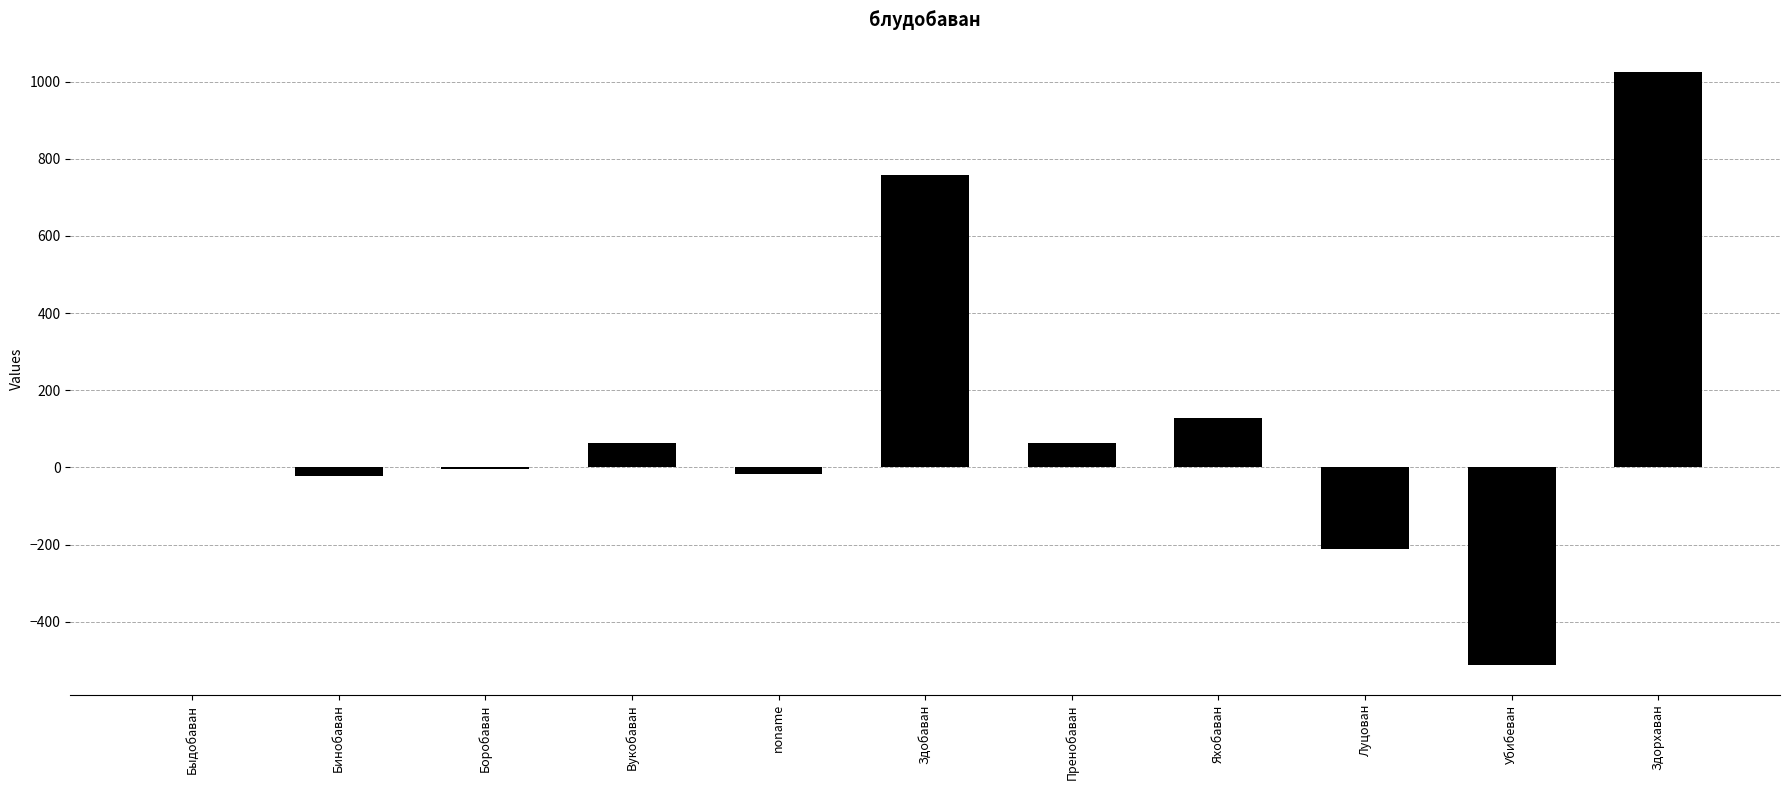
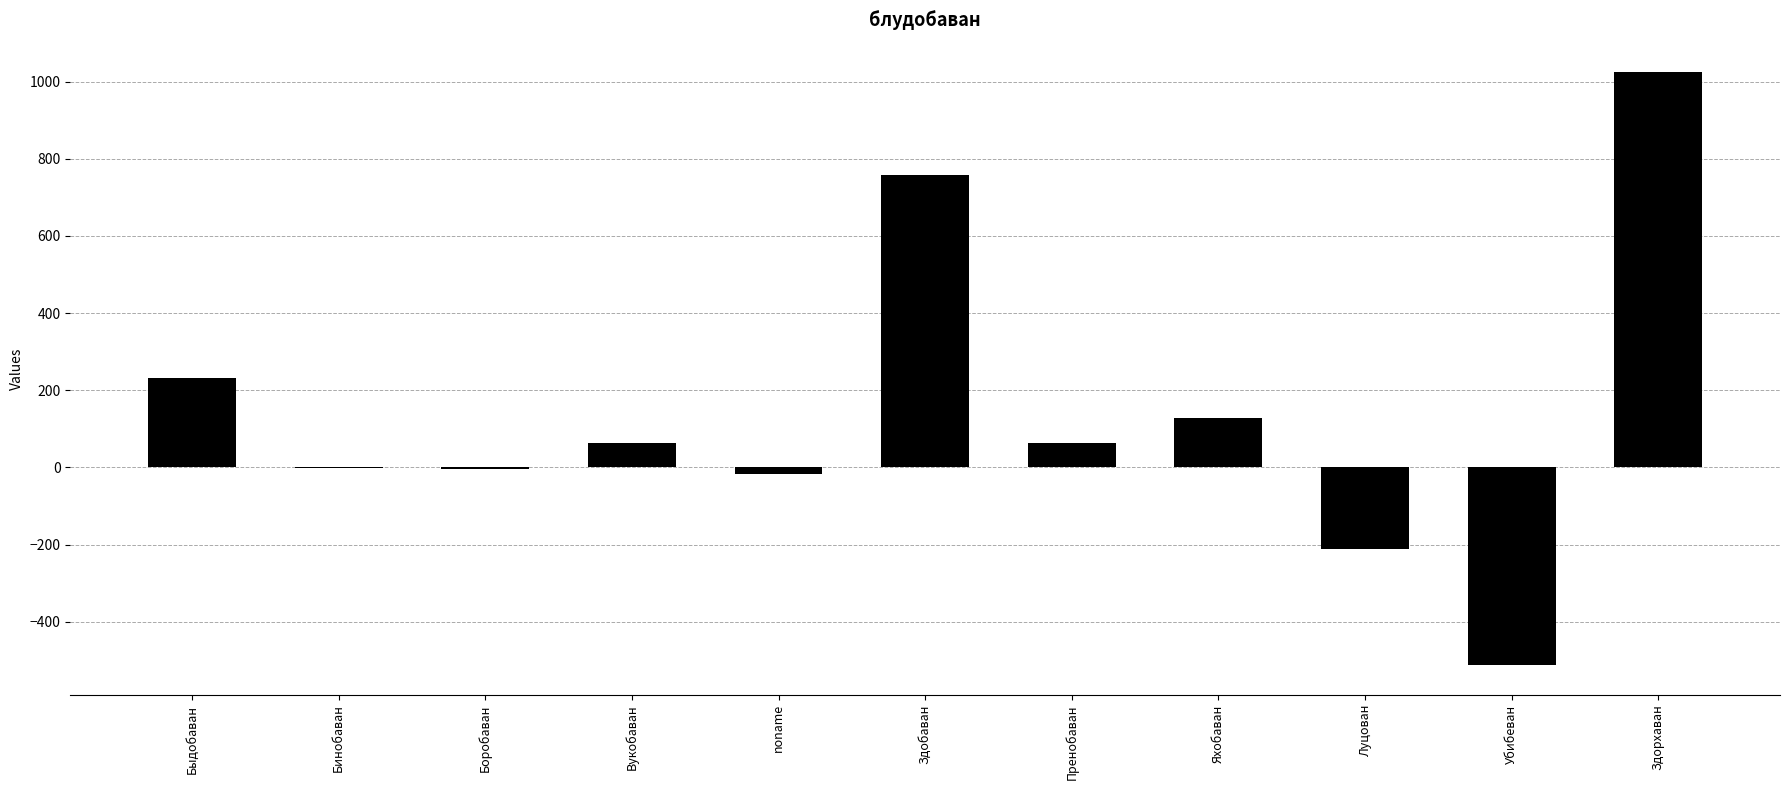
Быдобаван: 0 -> 230
Бинобаван: -20 -> 0
